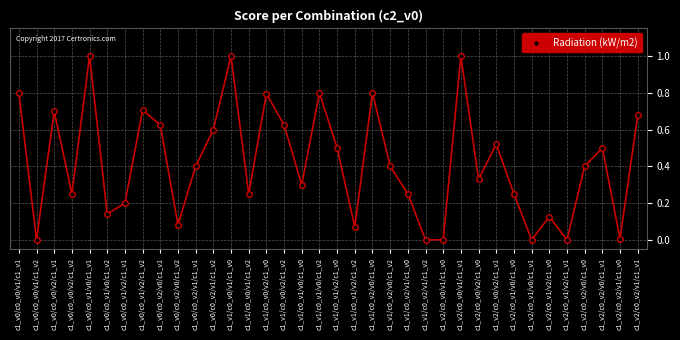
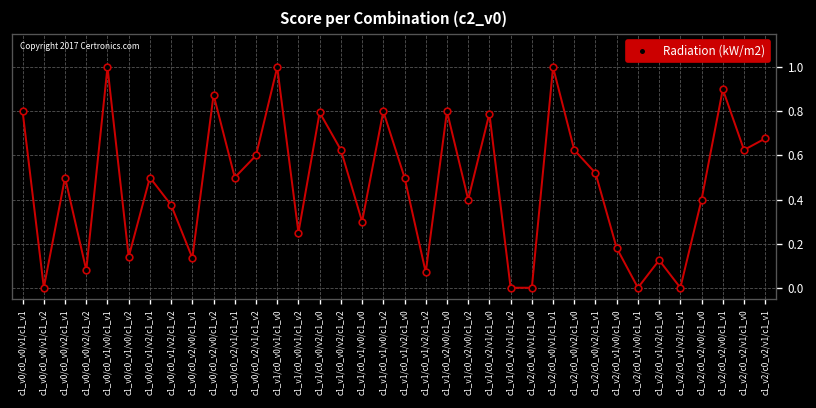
c1_v0/c0_v0/v2/c1_v1: 0.7 -> 0.5
c1_v0/c0_v0/v2/c1_v2: 0.25 -> 0.08
c1_v0/c0_v1/v2/c1_v1: 0.2 -> 0.5
c1_v0/c0_v1/v2/c1_v2: 0.71 -> 0.38
c1_v0/c0_v2/v0/c1_v1: 0.63 -> 0.14
c1_v0/c0_v2/v0/c1_v2: 0.08 -> 0.88
c1_v0/c0_v2/v1/c1_v1: 0.4 -> 0.5
c1_v1/c0_v2/v1/c1_v0: 0.25 -> 0.79
c1_v2/c0_v0/v2/c1_v0: 0.33 -> 0.63
c1_v2/c0_v1/v0/c1_v0: 0.25 -> 0.18
c1_v2/c0_v2/v0/c1_v1: 0.5 -> 0.9
c1_v2/c0_v2/v1/c1_v0: 0.01 -> 0.63
